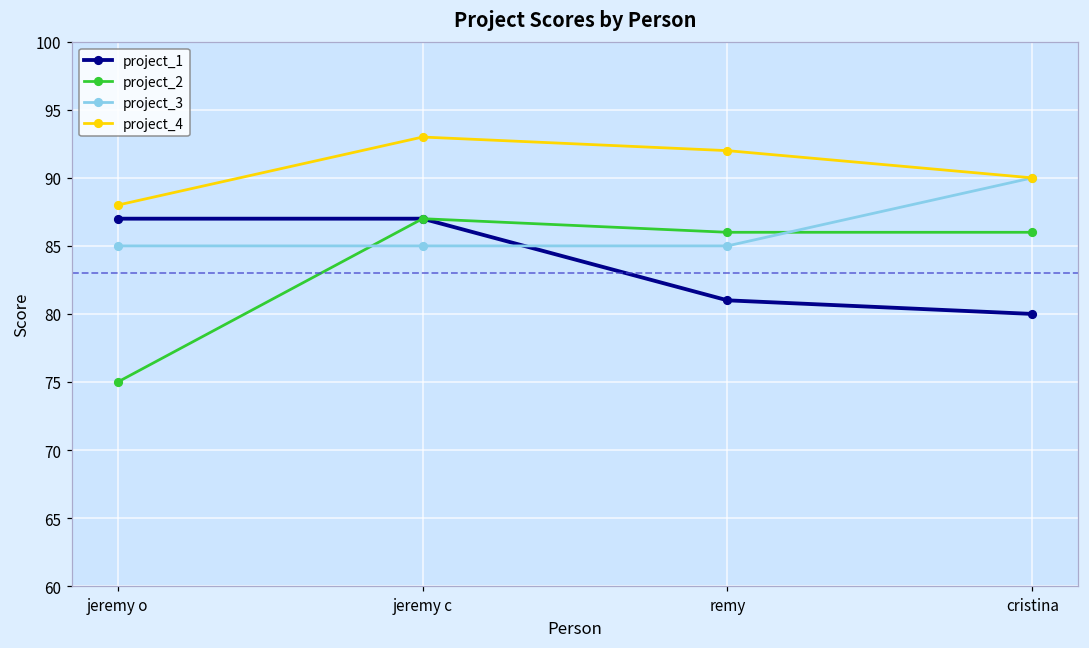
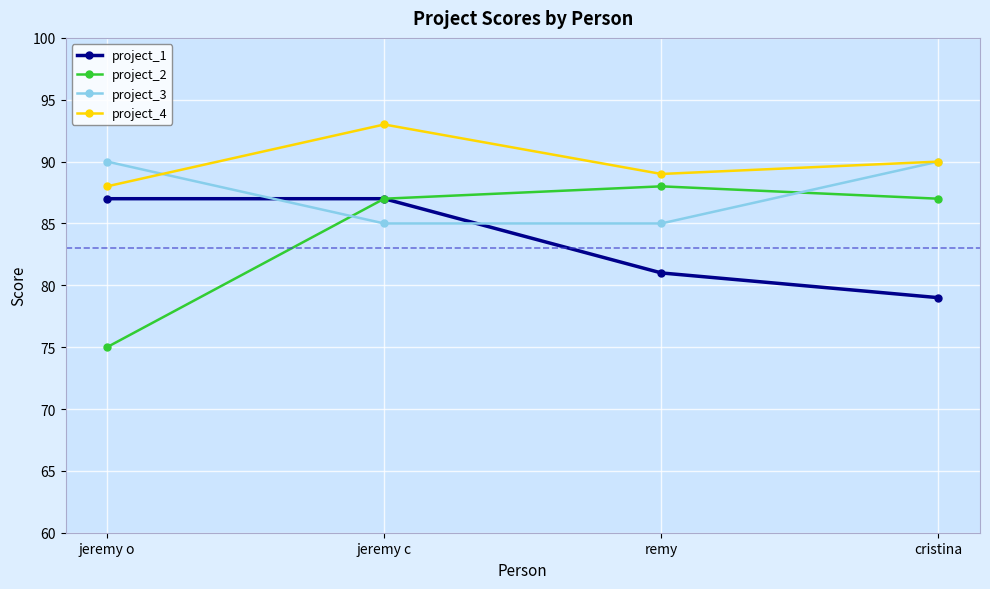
project_3, jeremy o: 85 -> 90
project_2, remy: 86 -> 88
project_4, remy: 92 -> 89
project_1, cristina: 80 -> 79
project_2, cristina: 86 -> 87
